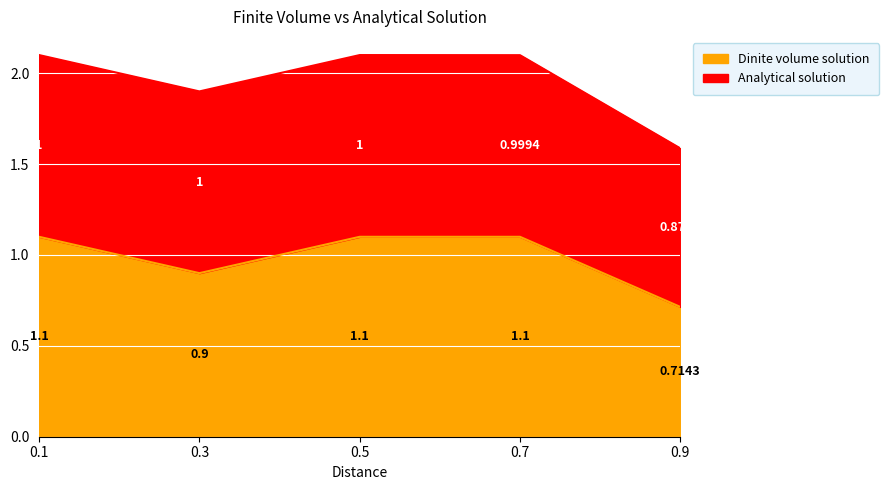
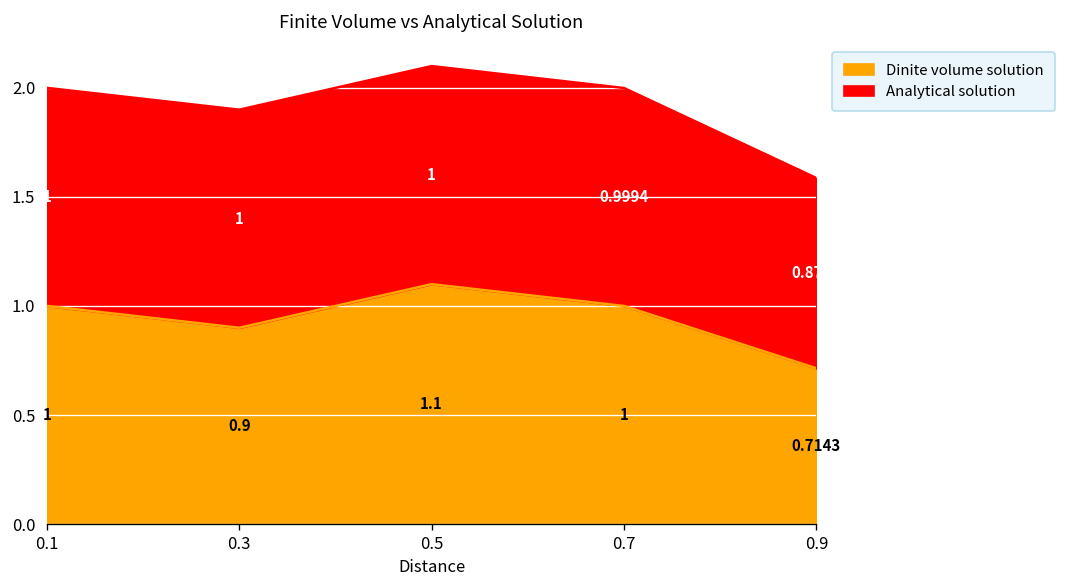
Dinite volume solution, 0.1: 1.1 -> 1
Dinite volume solution, 0.7: 1.1 -> 1
